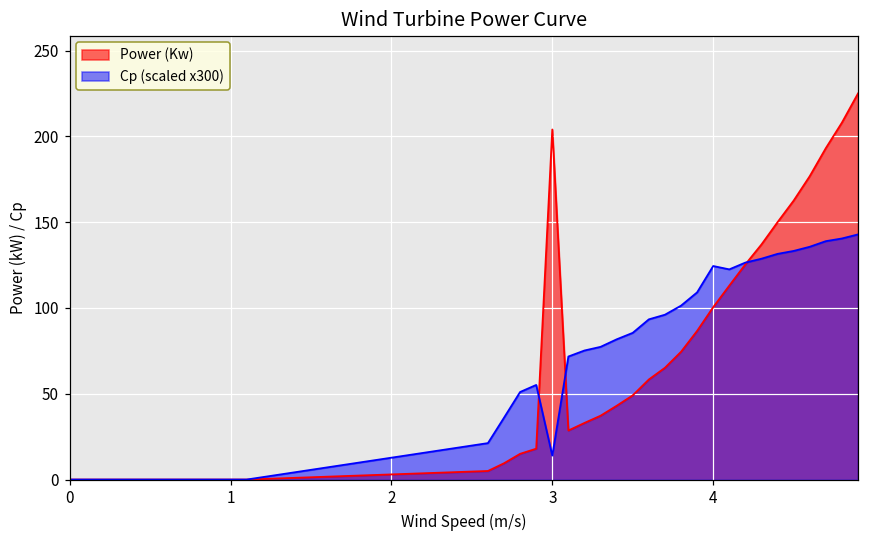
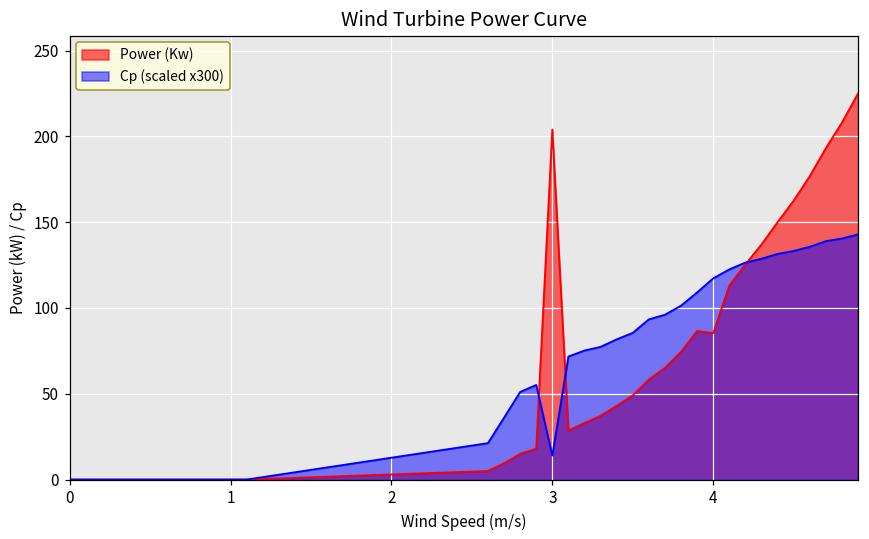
Power (Kw), 4: 100 -> 85
Cp (scaled x300), 4: 124 -> 117
